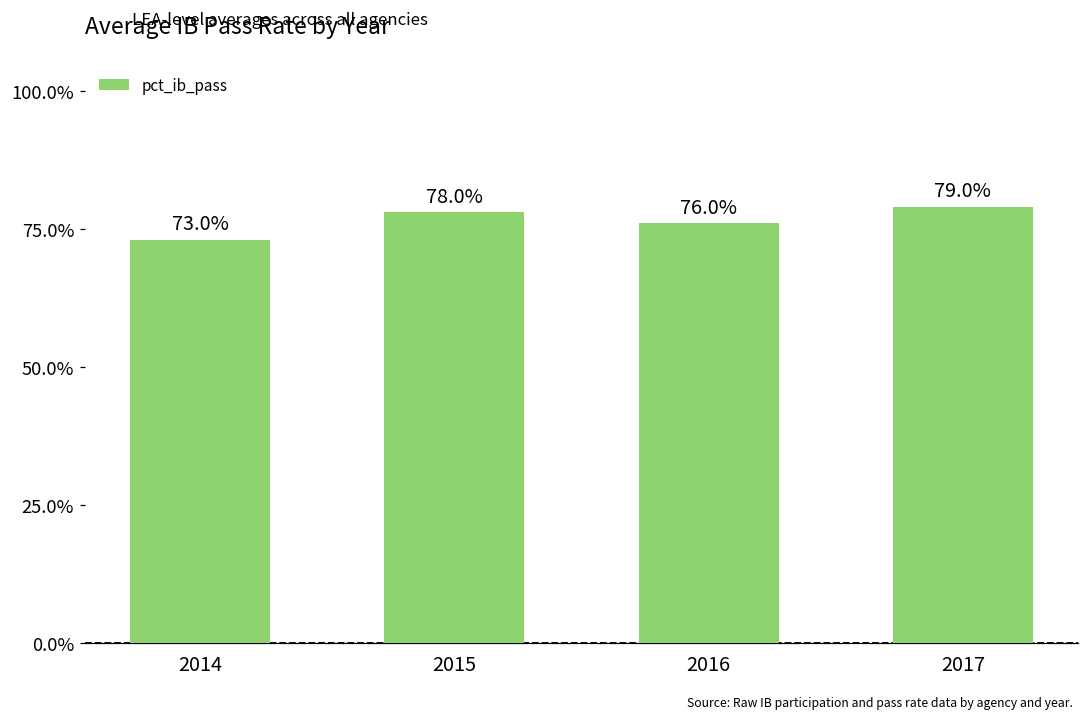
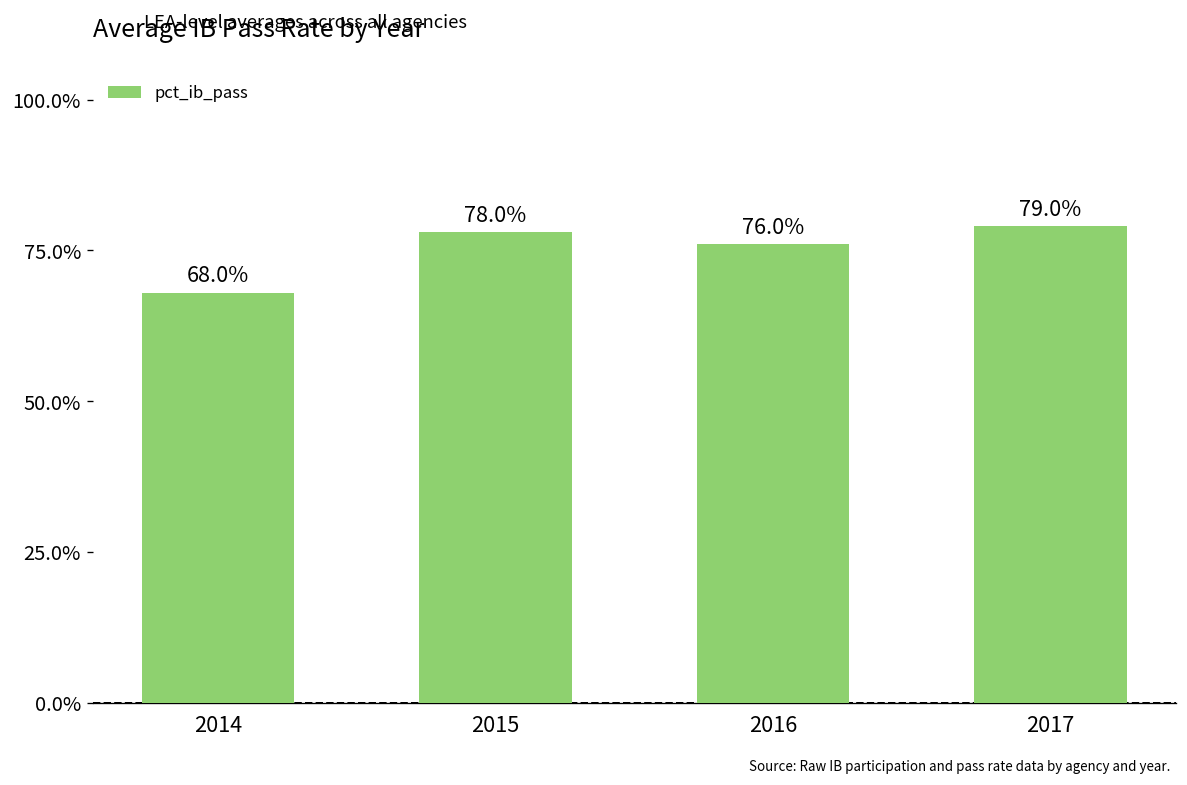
2014: 73.0% -> 68.0%
